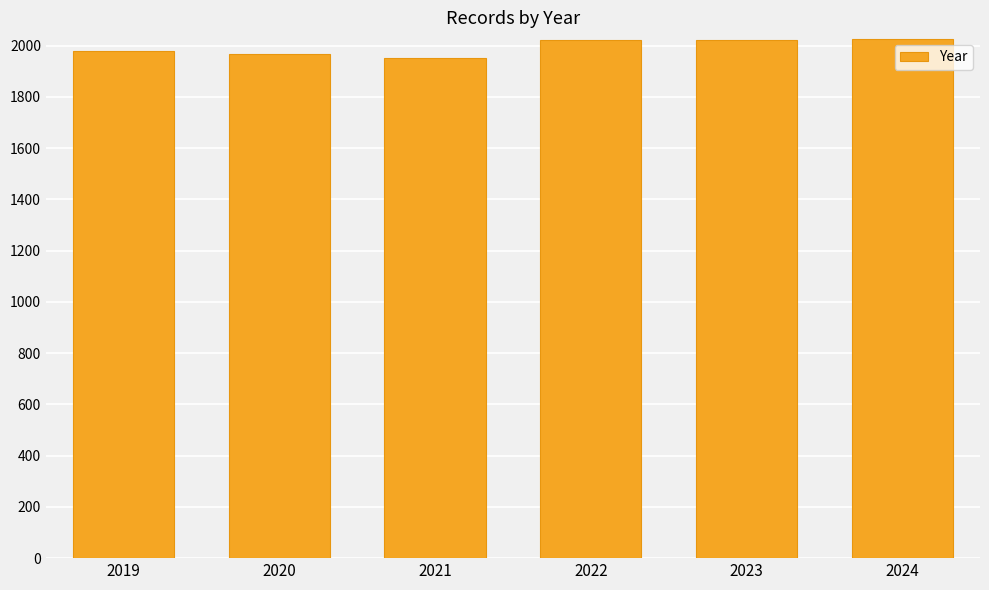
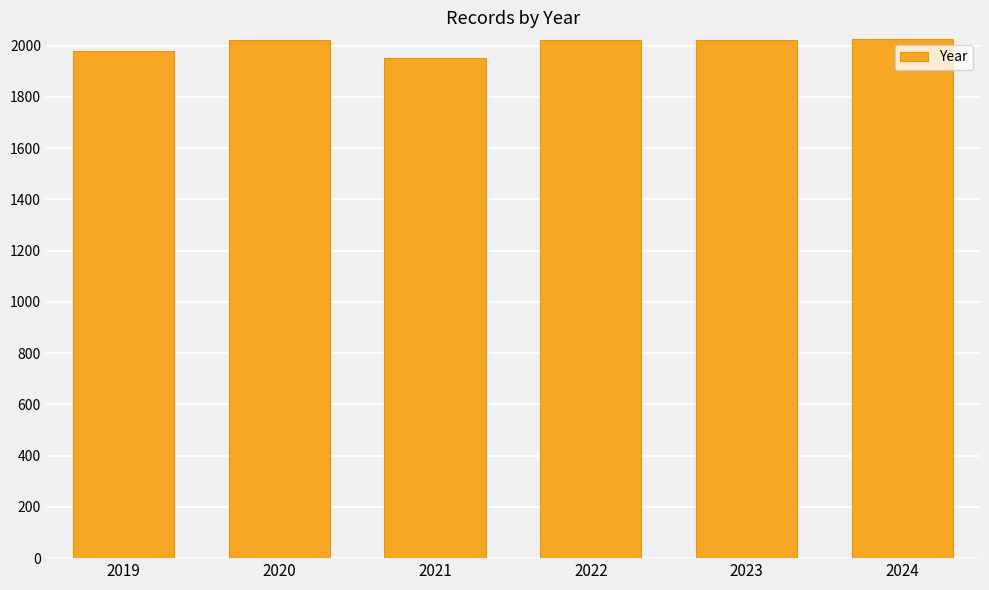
2020: 1970 -> 2020
